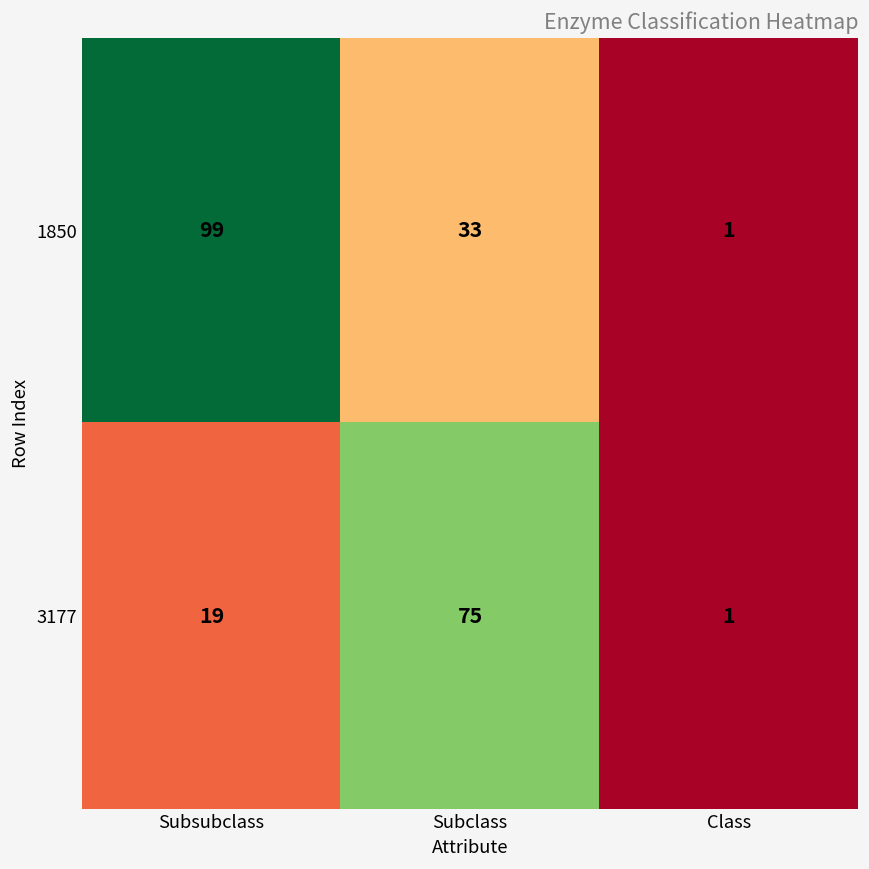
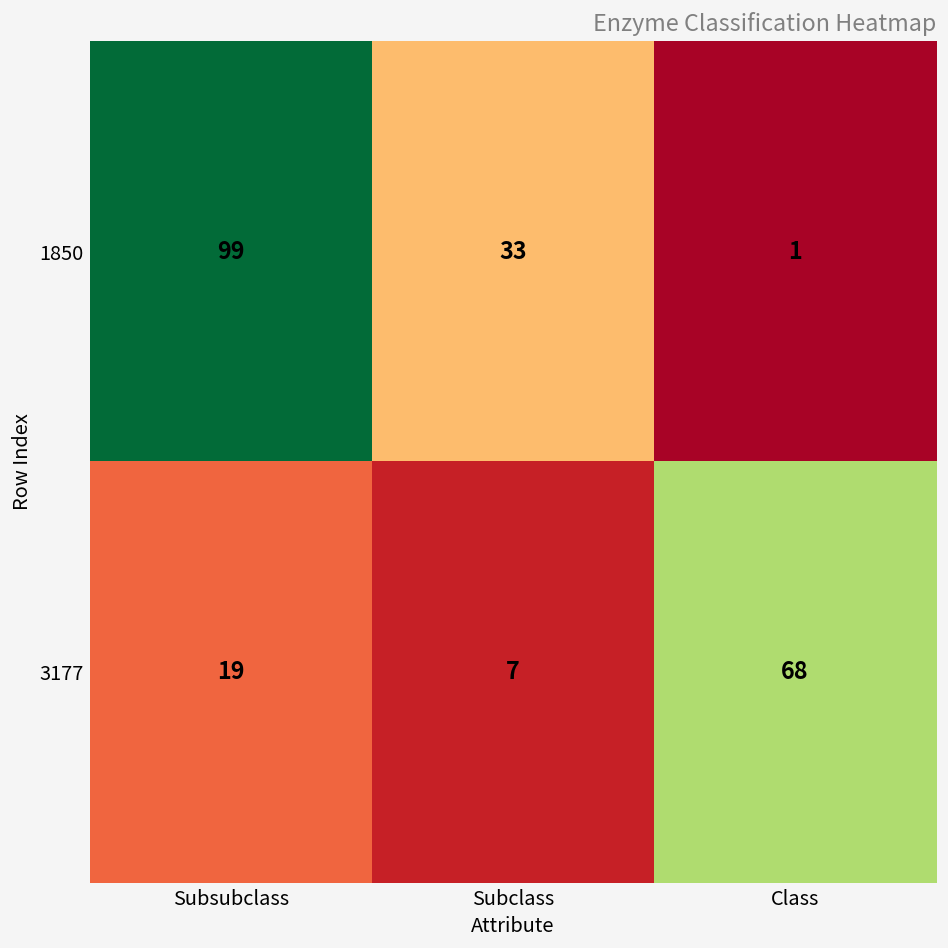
3177, Subclass: 75 -> 7
3177, Class: 1 -> 68
